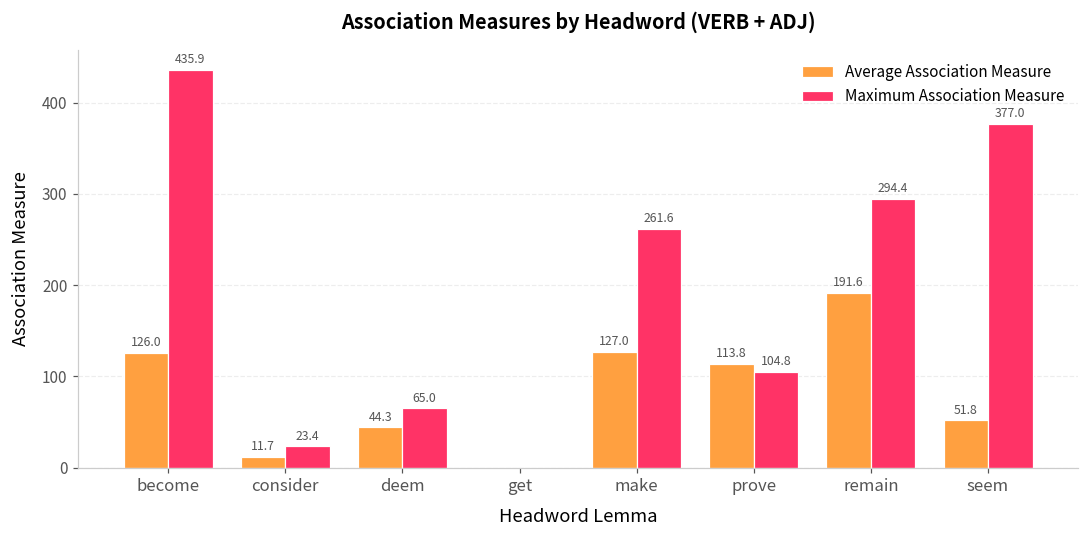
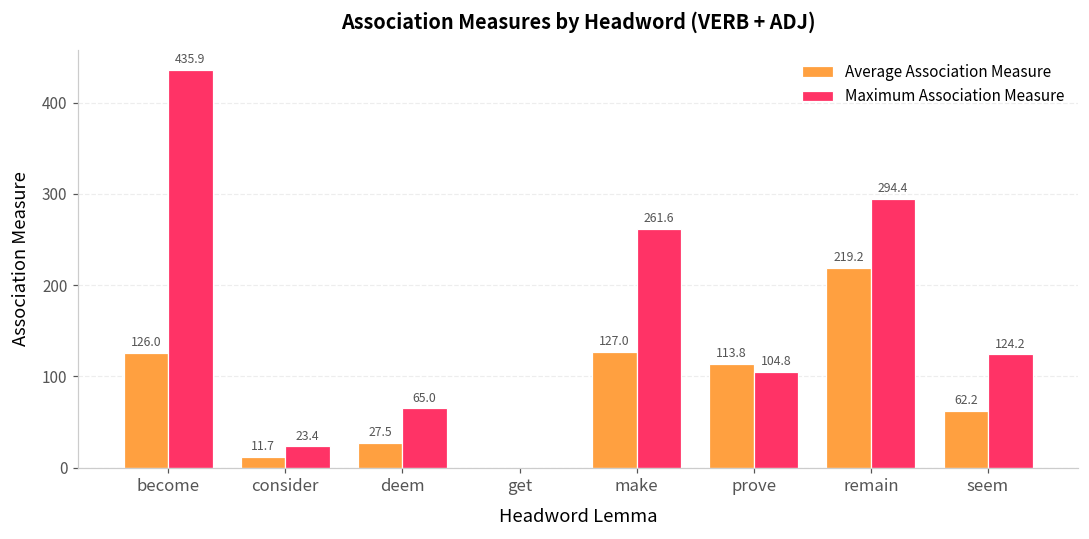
Average Association Measure, deem: 44.3 -> 27.5
Average Association Measure, remain: 191.6 -> 219.2
Average Association Measure, seem: 51.8 -> 62.2
Maximum Association Measure, seem: 377.0 -> 124.2
